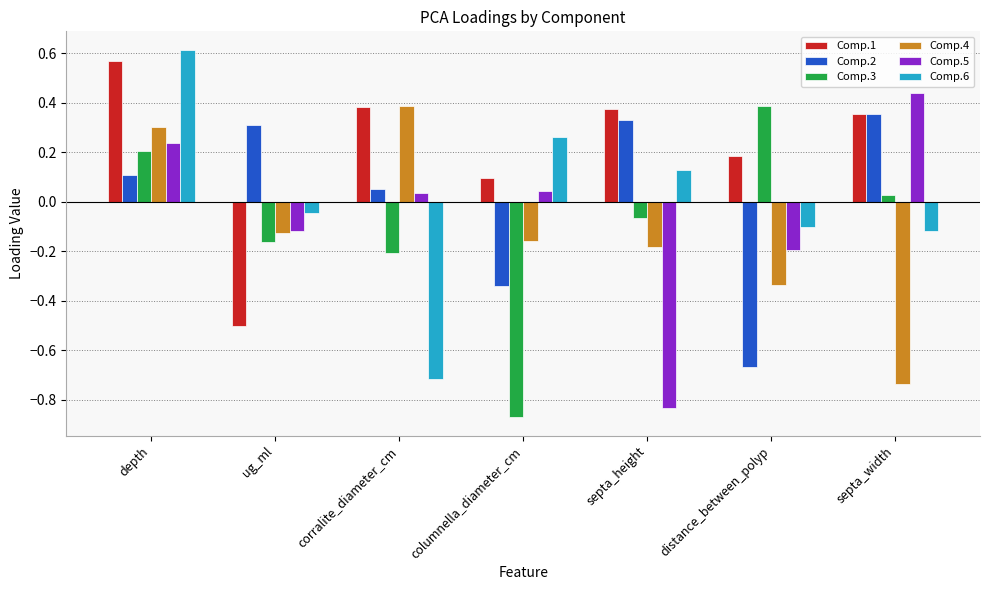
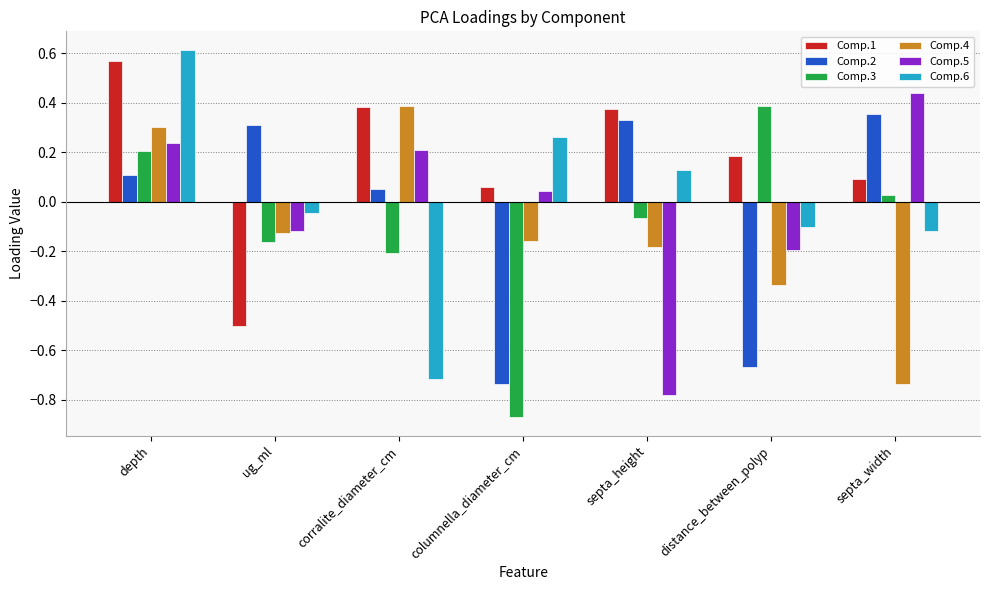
Comp.5, corralite_diameter_cm: 0.03 -> 0.21
Comp.1, columnella_diameter_cm: 0.10 -> 0.06
Comp.2, columnella_diameter_cm: -0.34 -> -0.74
Comp.5, septa_height: -0.83 -> -0.78
Comp.1, septa_width: 0.36 -> 0.09
